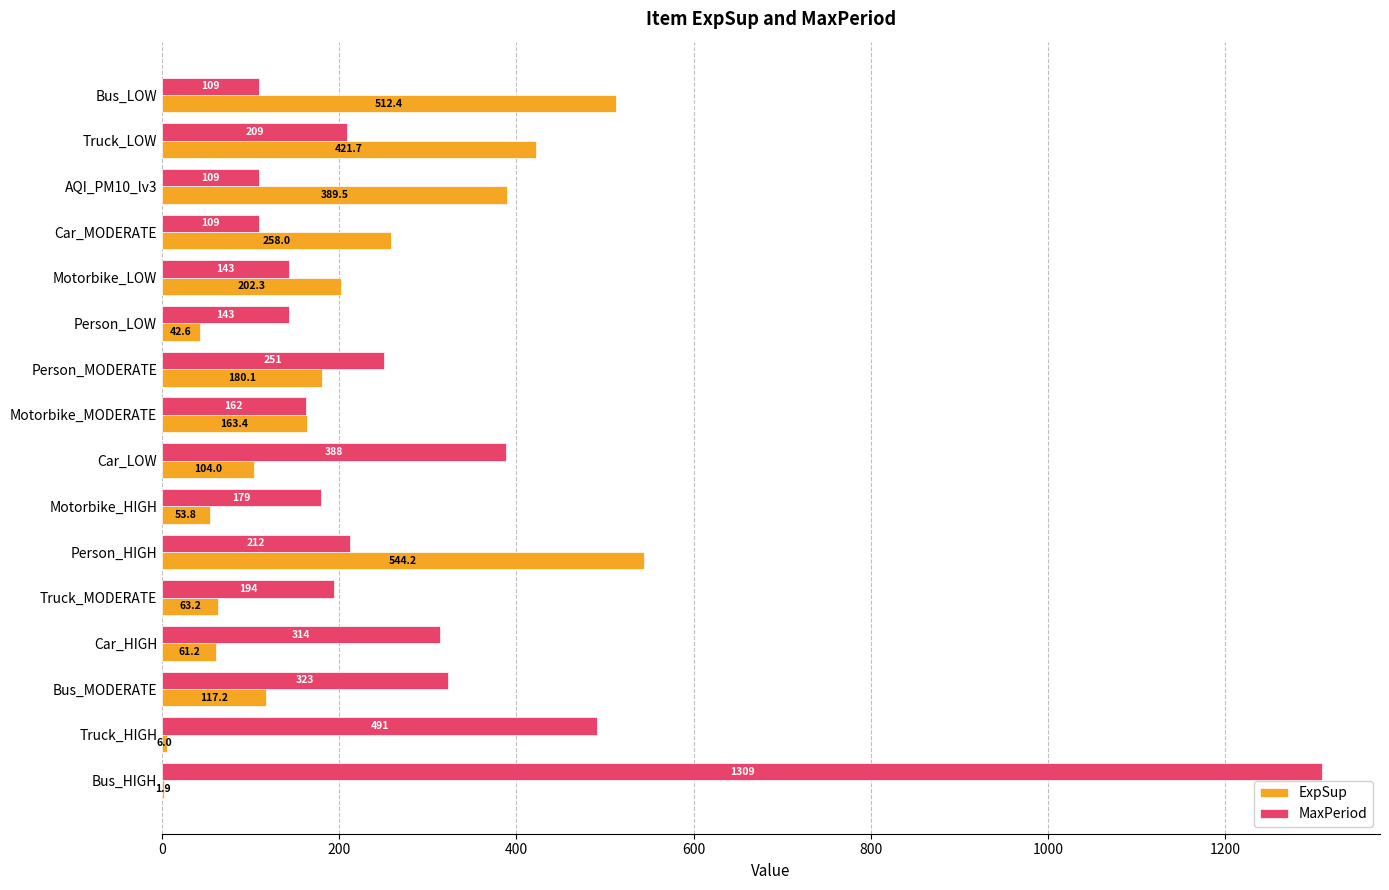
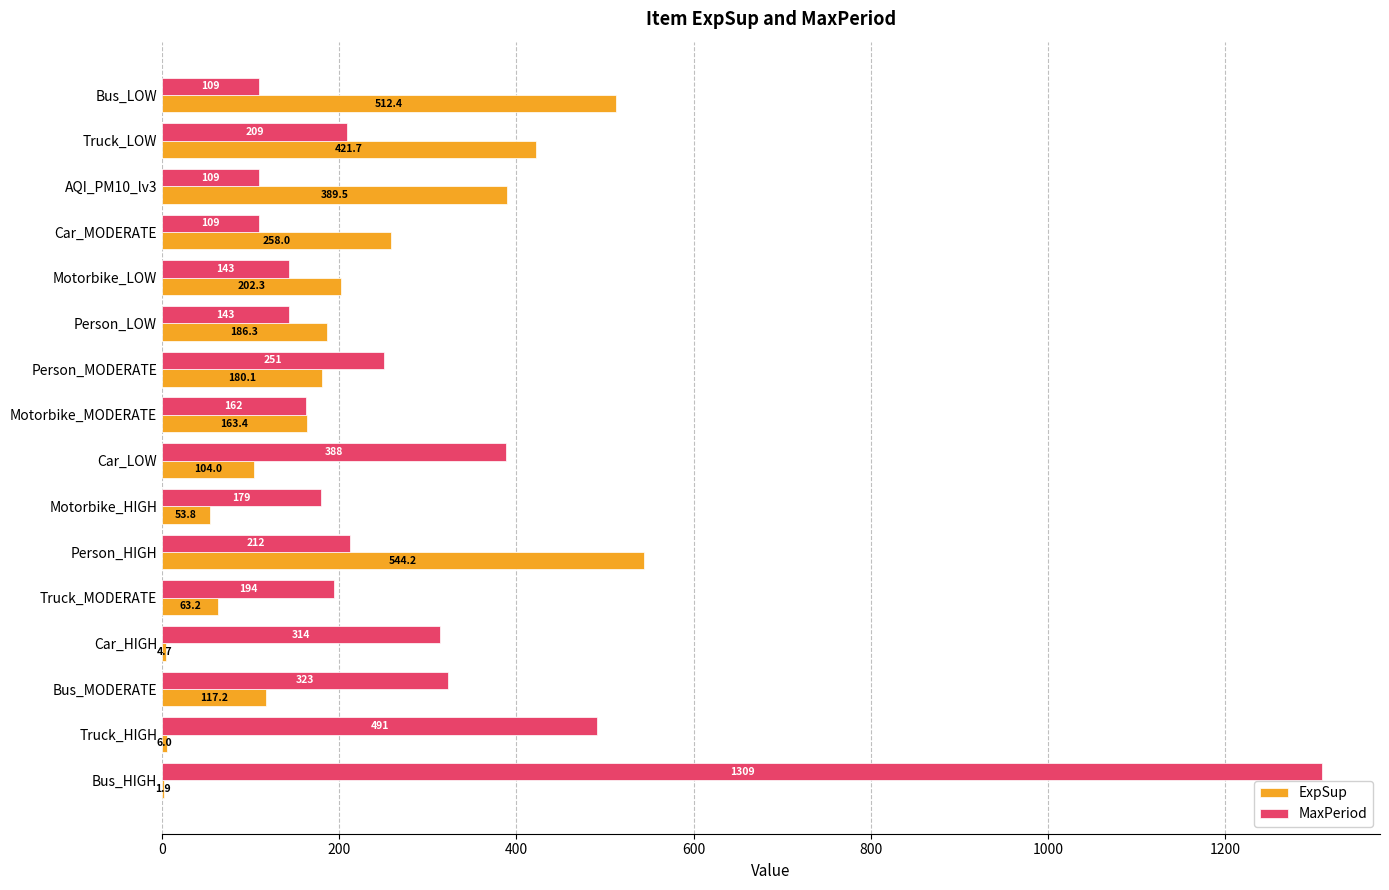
ExpSup, Person_LOW: 42.6 -> 186.3
ExpSup, Car_HIGH: 61.2 -> 4.7
